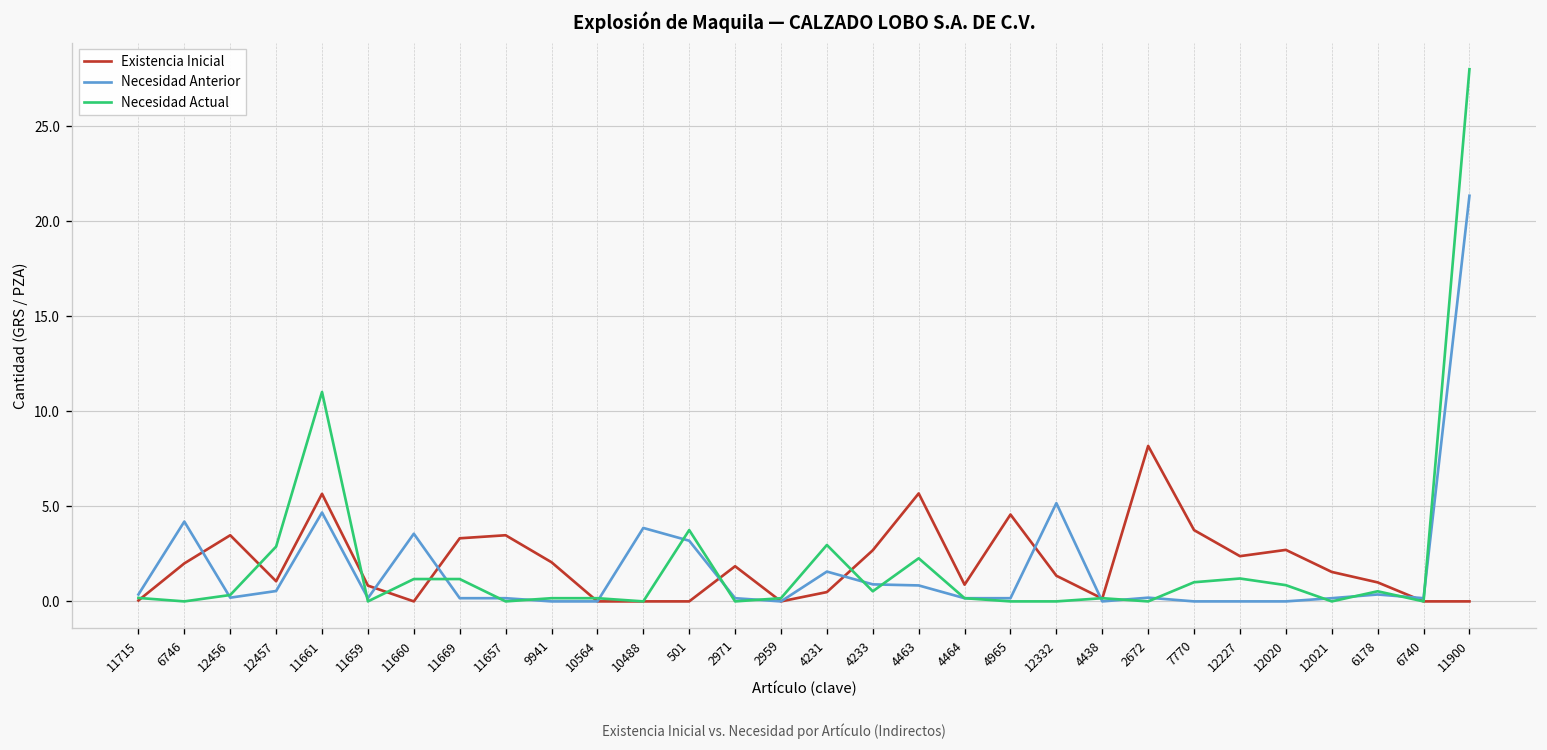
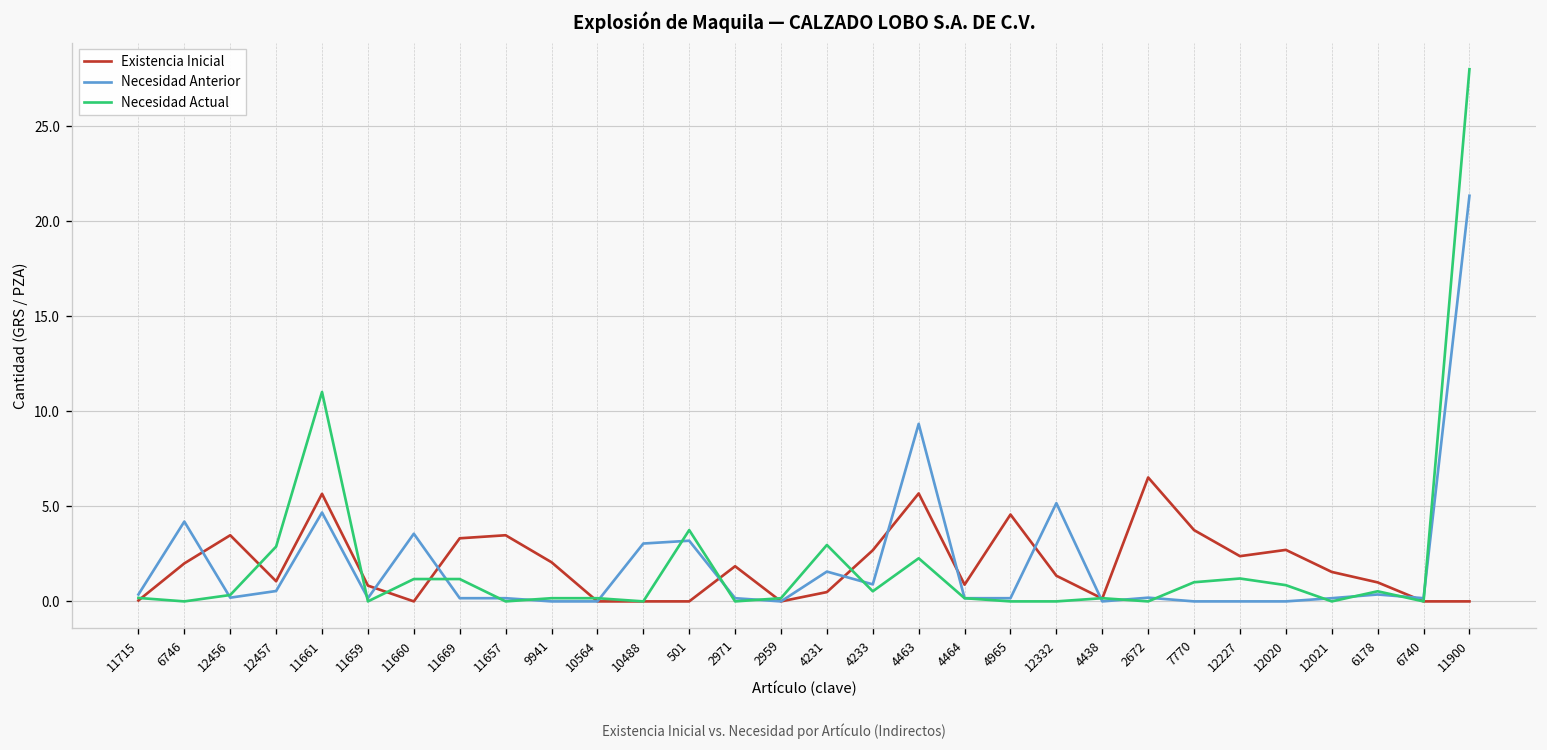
Necesidad Anterior, 10488: 3.9 -> 3.0
Necesidad Anterior, 4463: 0.8 -> 9.3
Existencia Inicial, 2672: 8.2 -> 6.5
